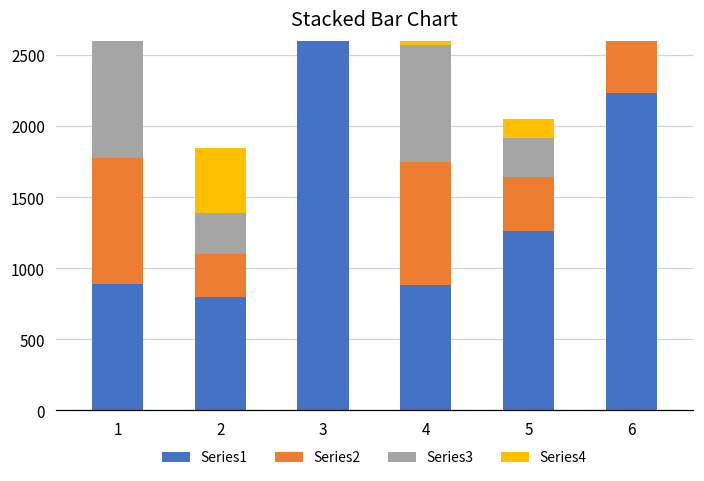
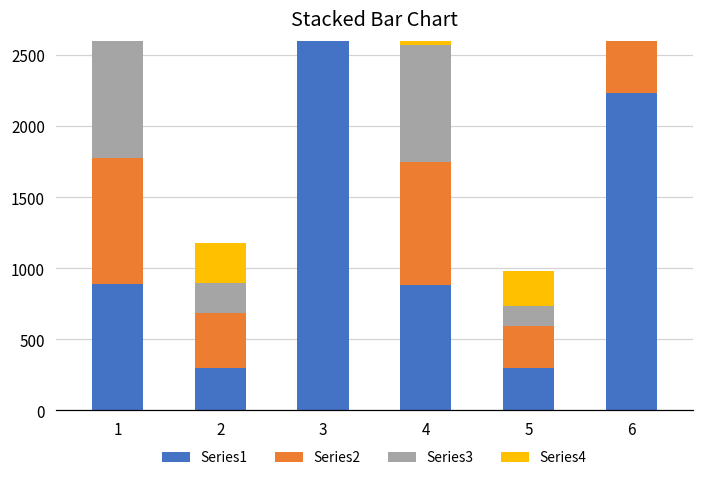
Series1, 2: 800 -> 300
Series2, 2: 300 -> 380
Series3, 2: 290 -> 210
Series4, 2: 460 -> 280
Series1, 5: 1260 -> 300
Series2, 5: 380 -> 290
Series3, 5: 280 -> 150
Series4, 5: 130 -> 250
